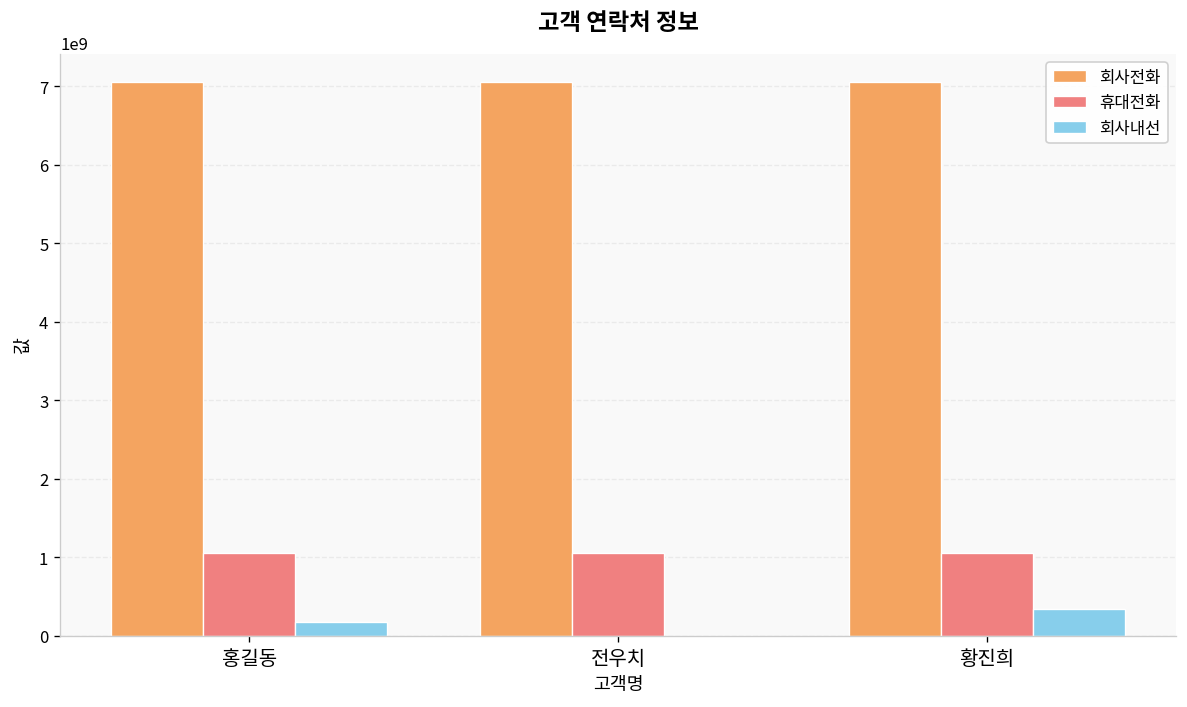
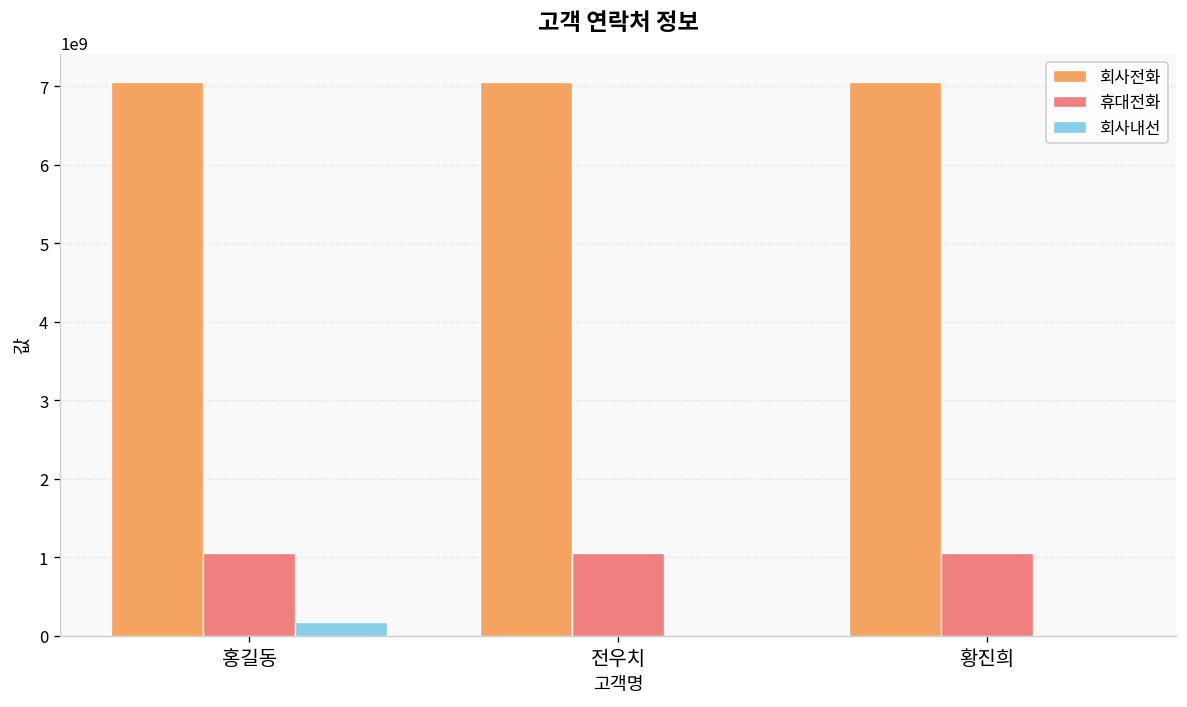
회사내선, 황진희: 300000000 -> 0
